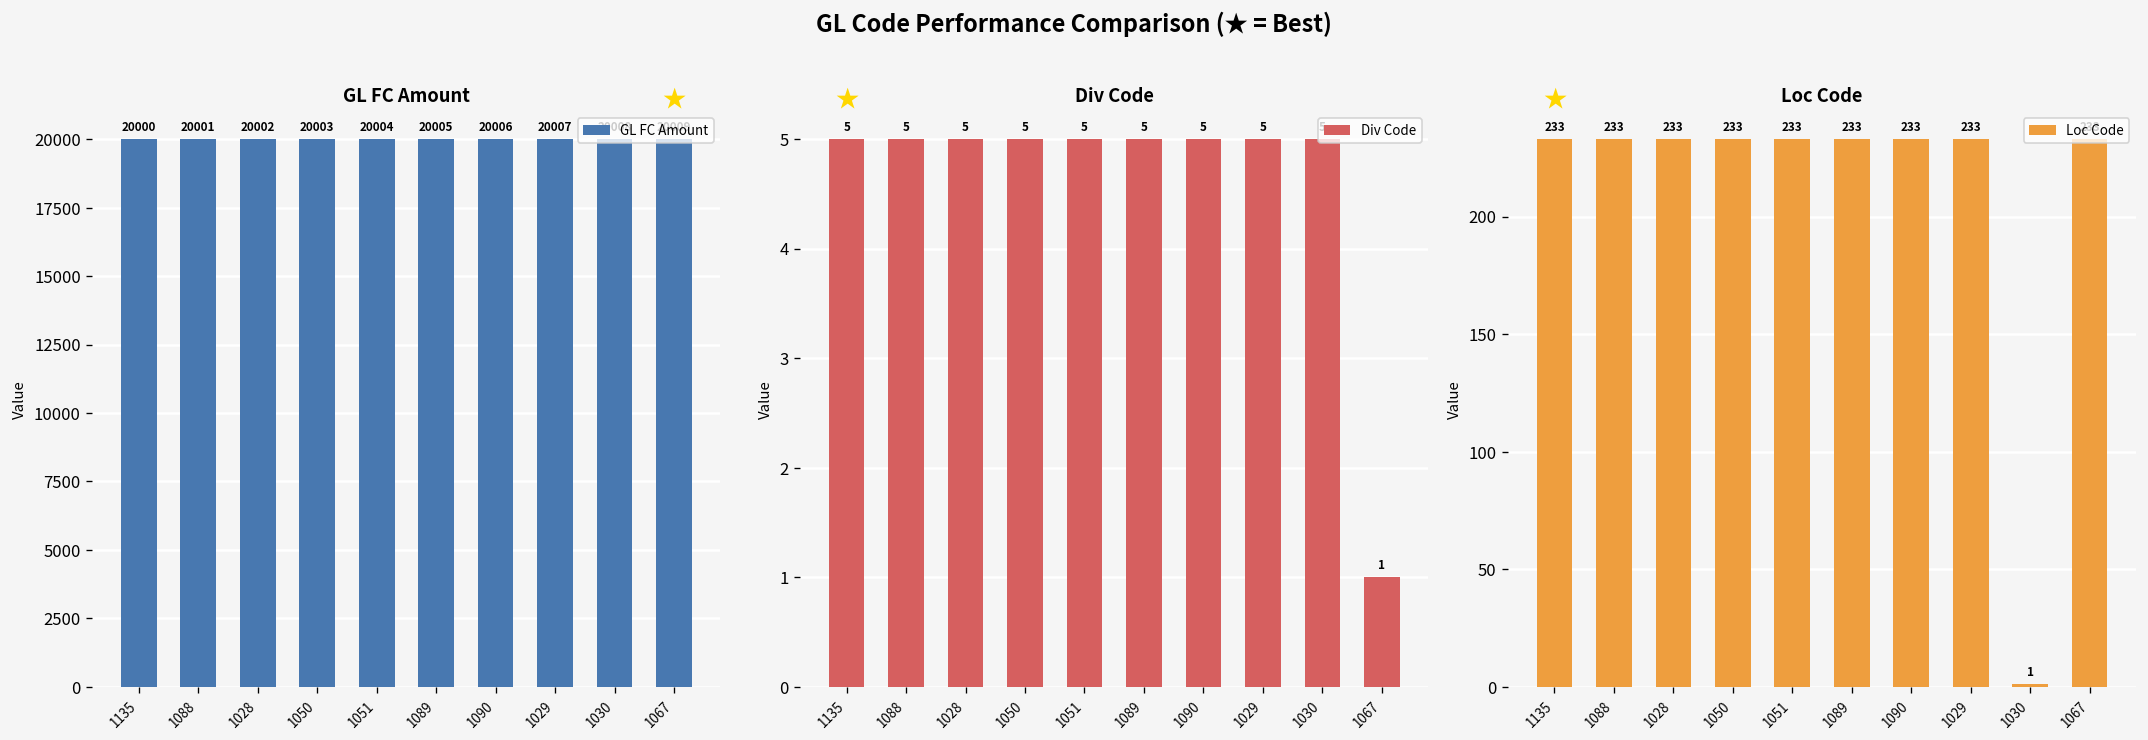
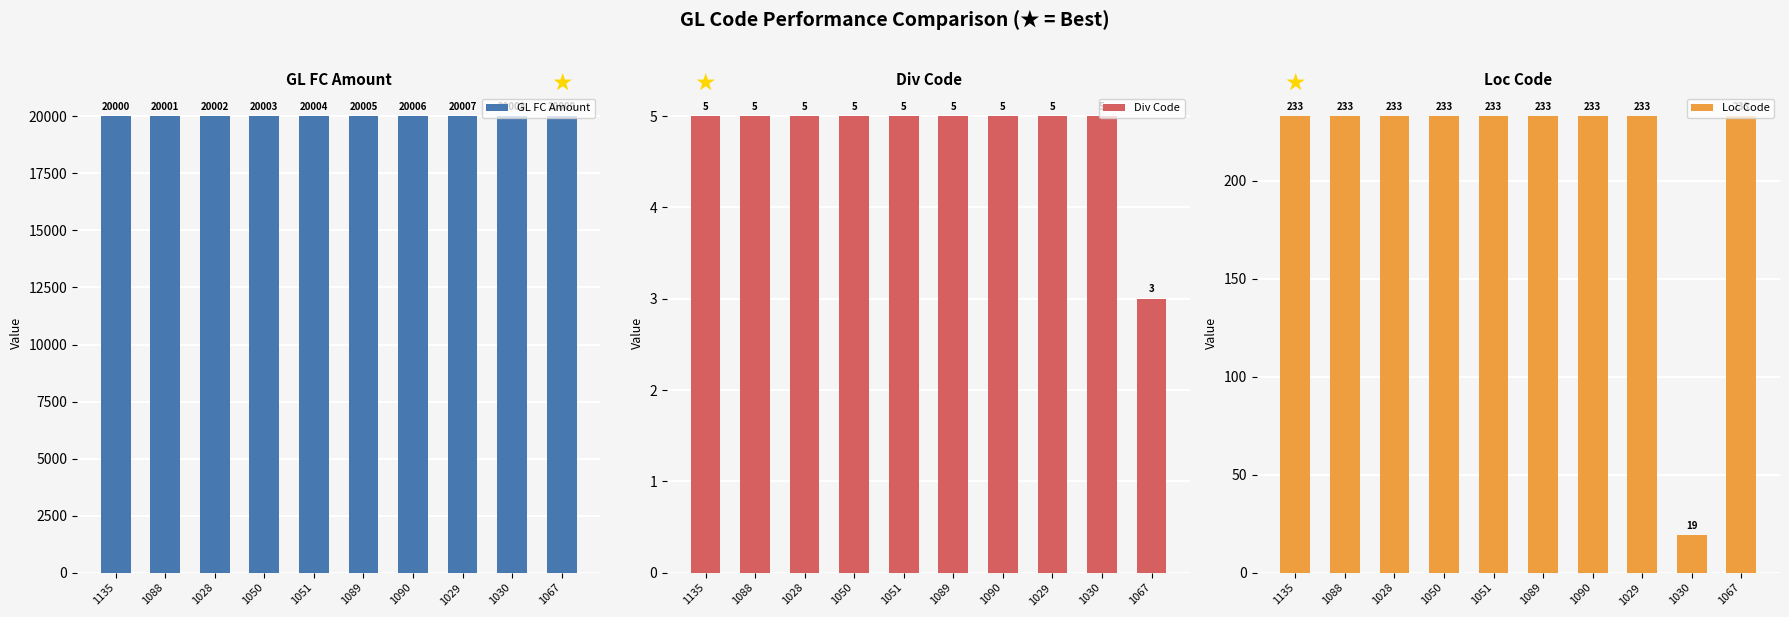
Div Code, 1067: 1 -> 3
Loc Code, 1030: 1 -> 19
